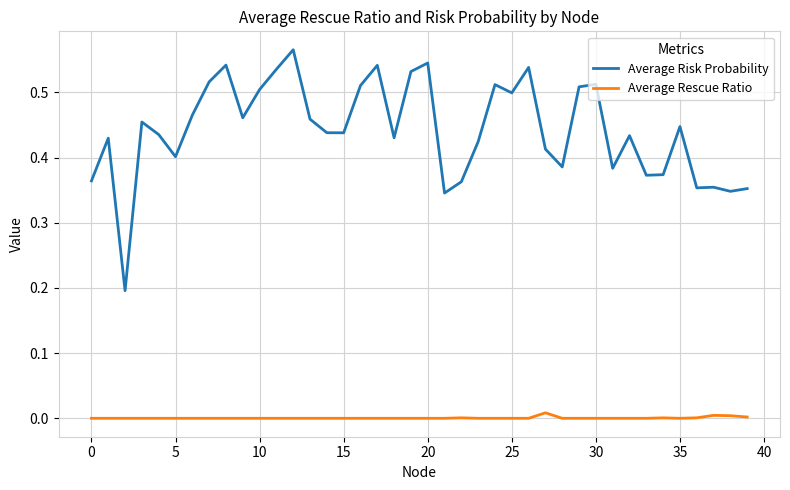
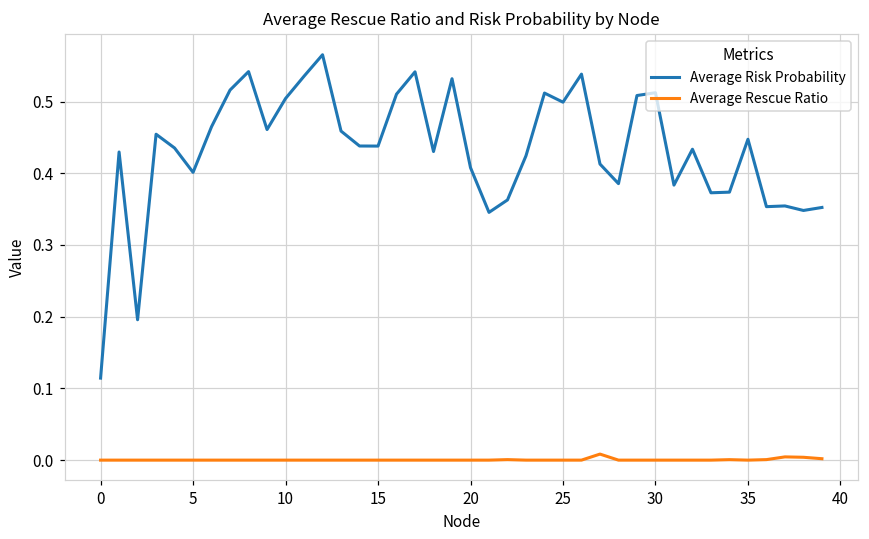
Average Risk Probability, 0: 0.36 -> 0.11
Average Risk Probability, 20: 0.55 -> 0.41
